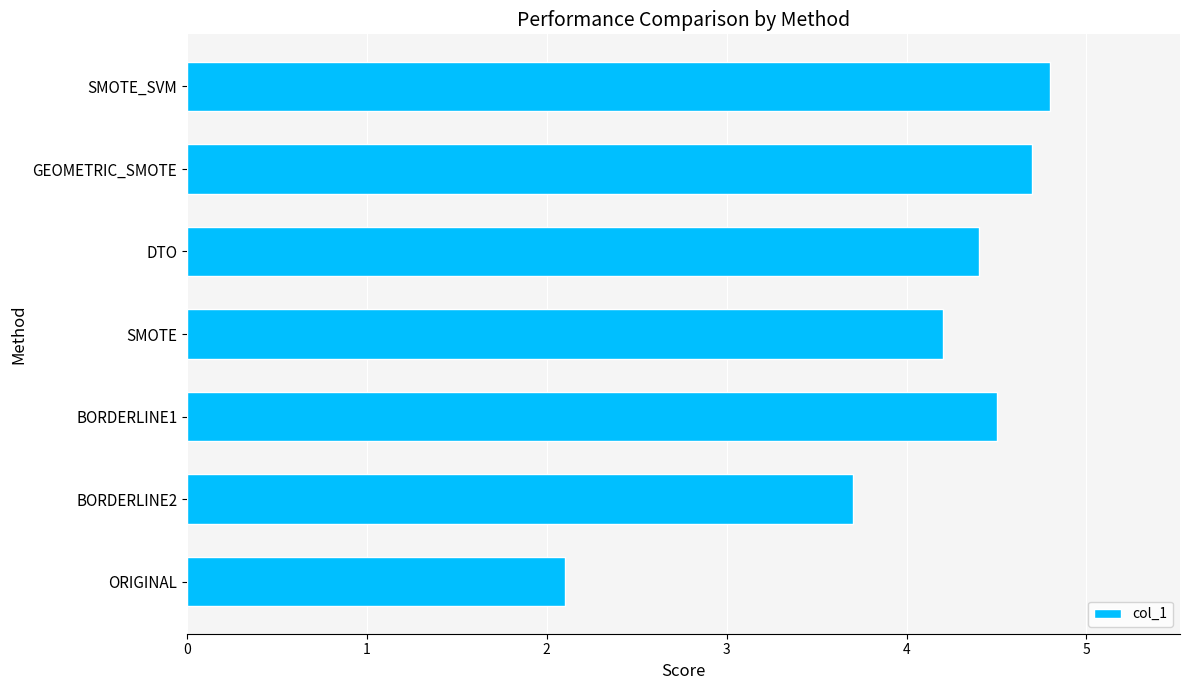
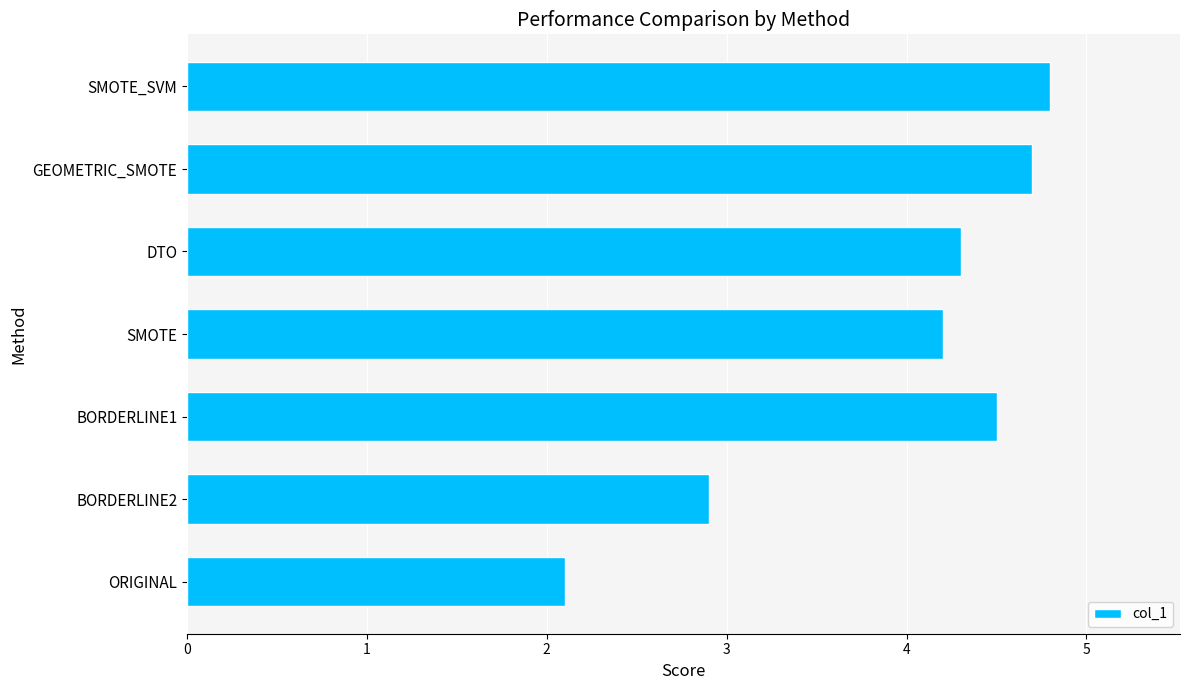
DTO: 4.4 -> 4.3
BORDERLINE2: 3.7 -> 2.9
